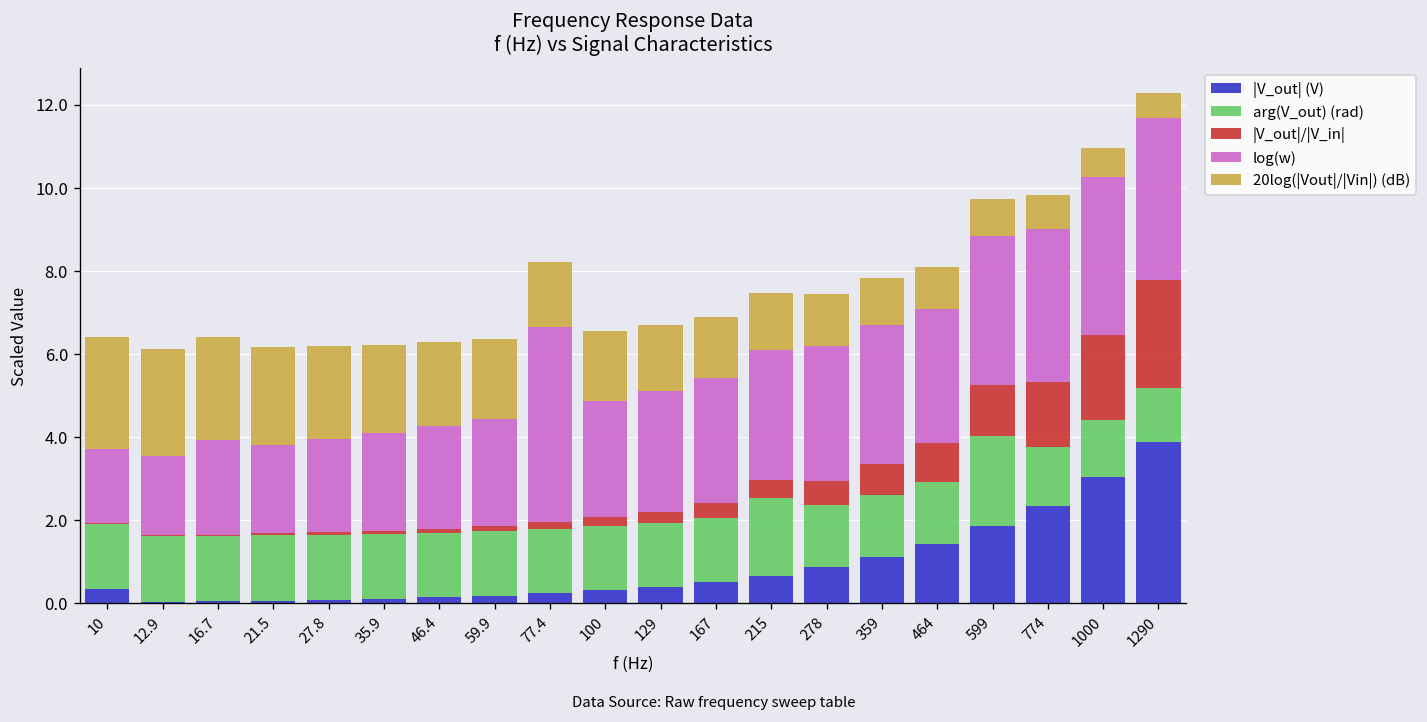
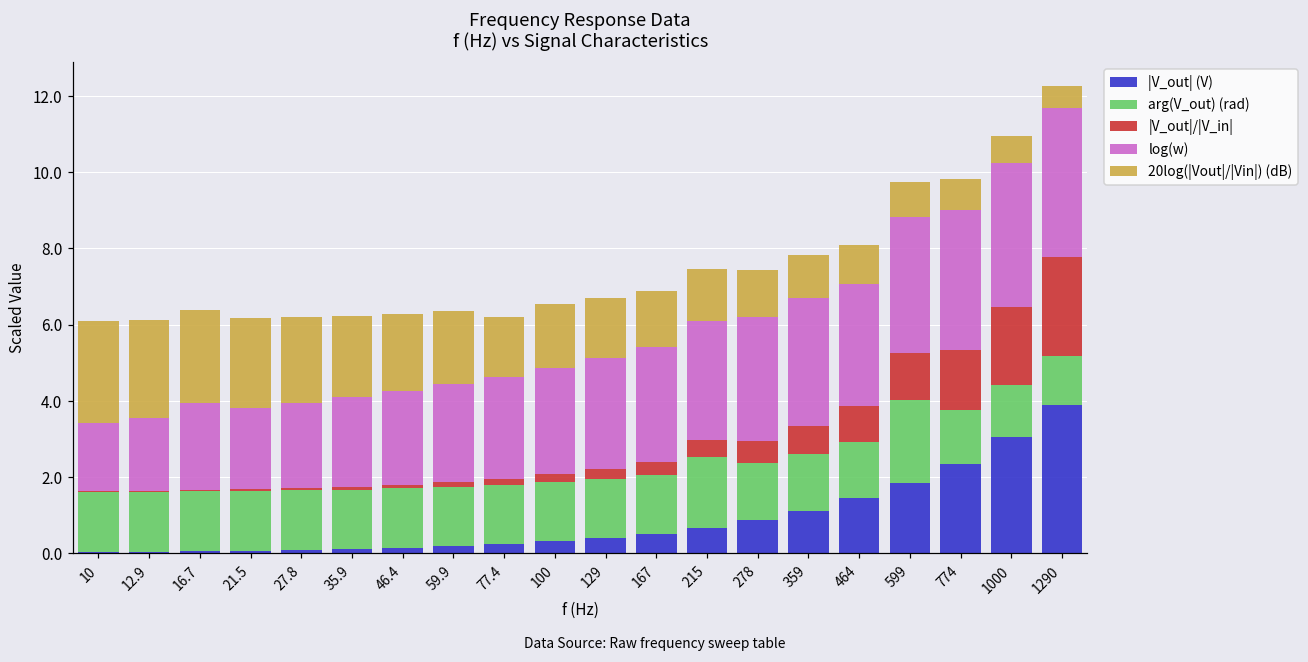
|V_out| (V), 10: 0.3 -> 0.0
log(w), 77.4: 4.7 -> 2.7
